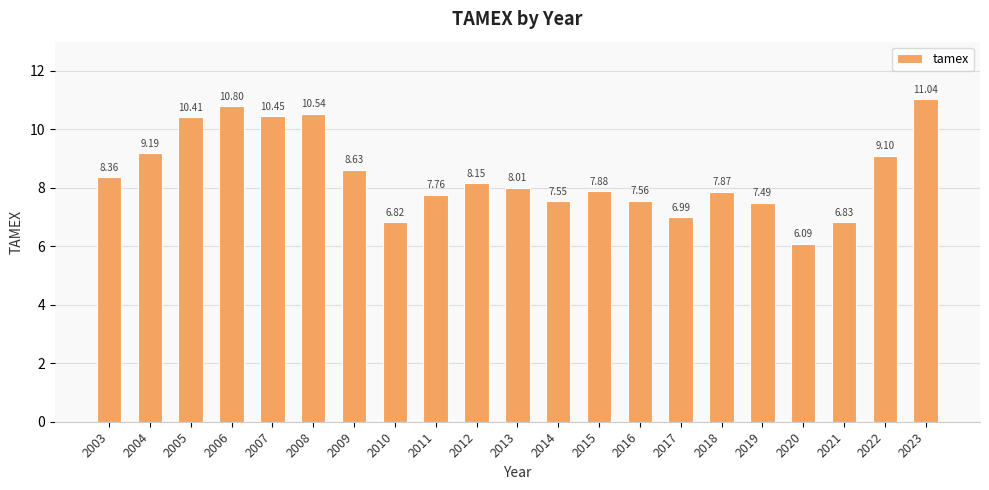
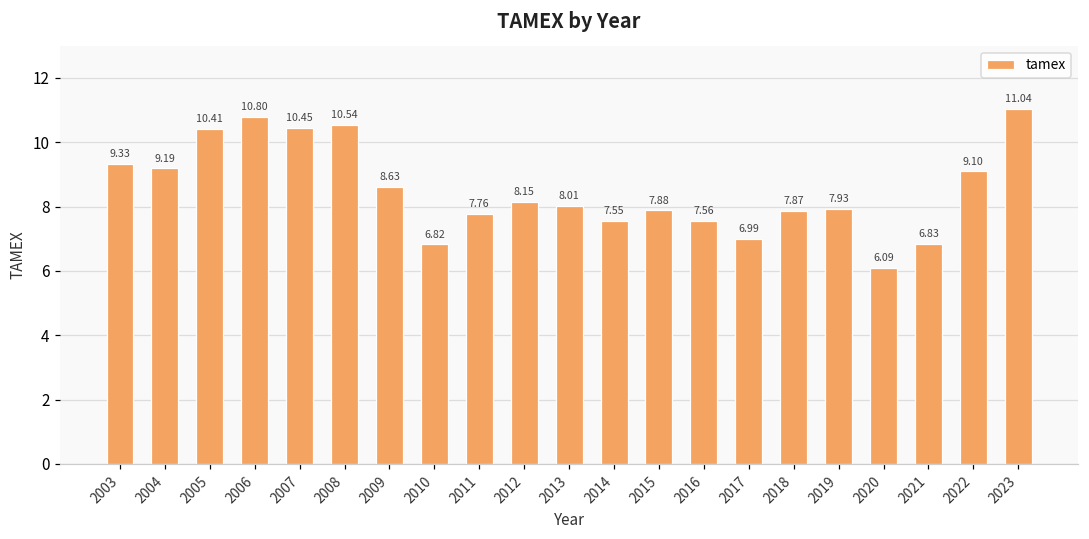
2003: 8.36 -> 9.33
2019: 7.49 -> 7.93
